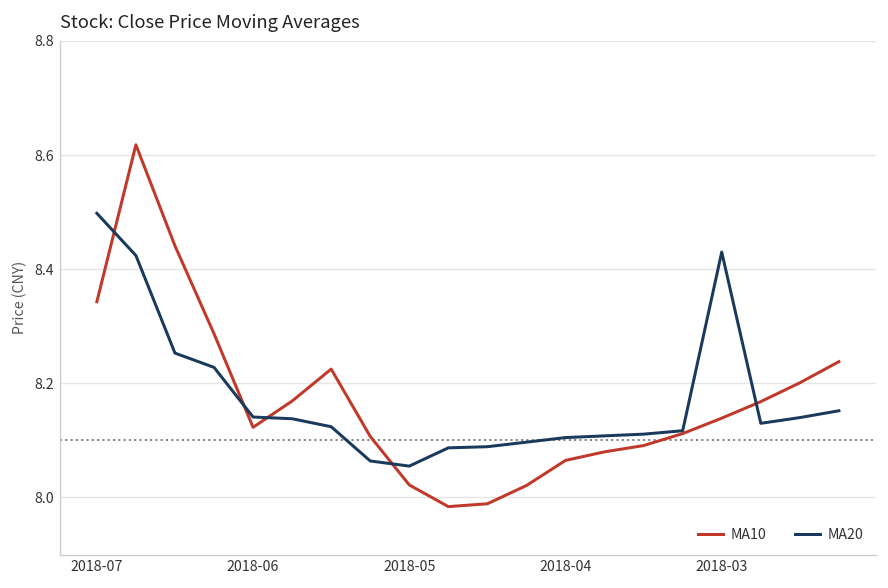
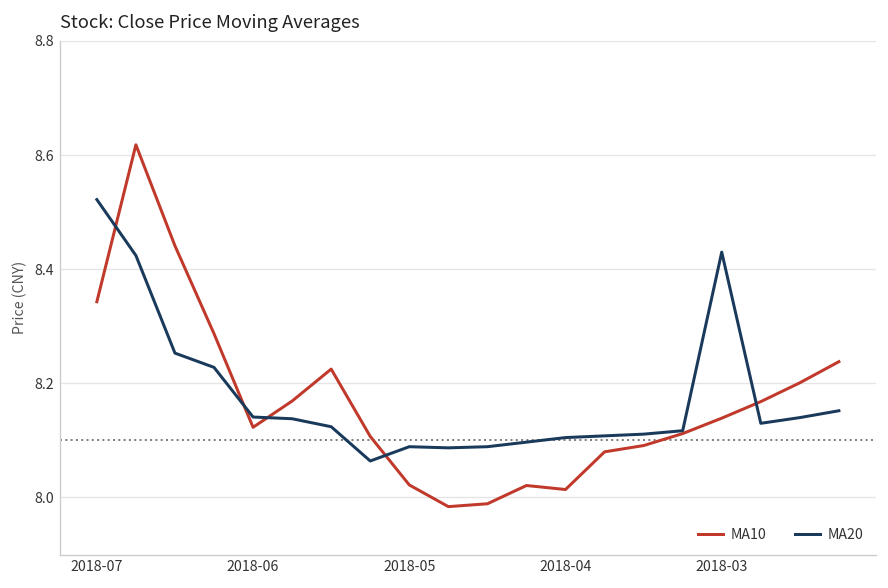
MA20, 2018-07: 8.50 -> 8.52
MA20, 2018-05: 8.06 -> 8.09
MA10, 2018-04: 8.07 -> 8.01
